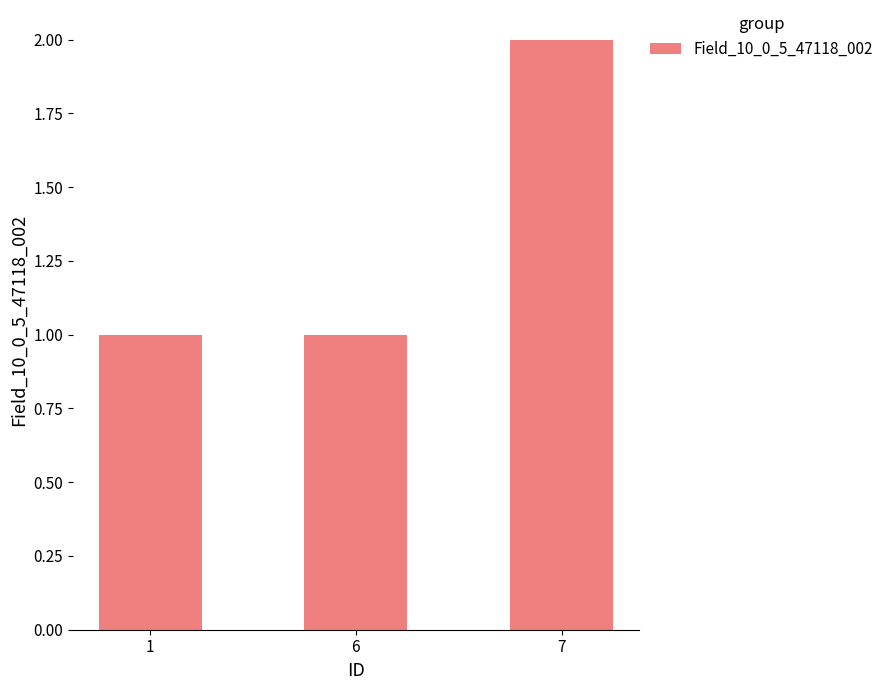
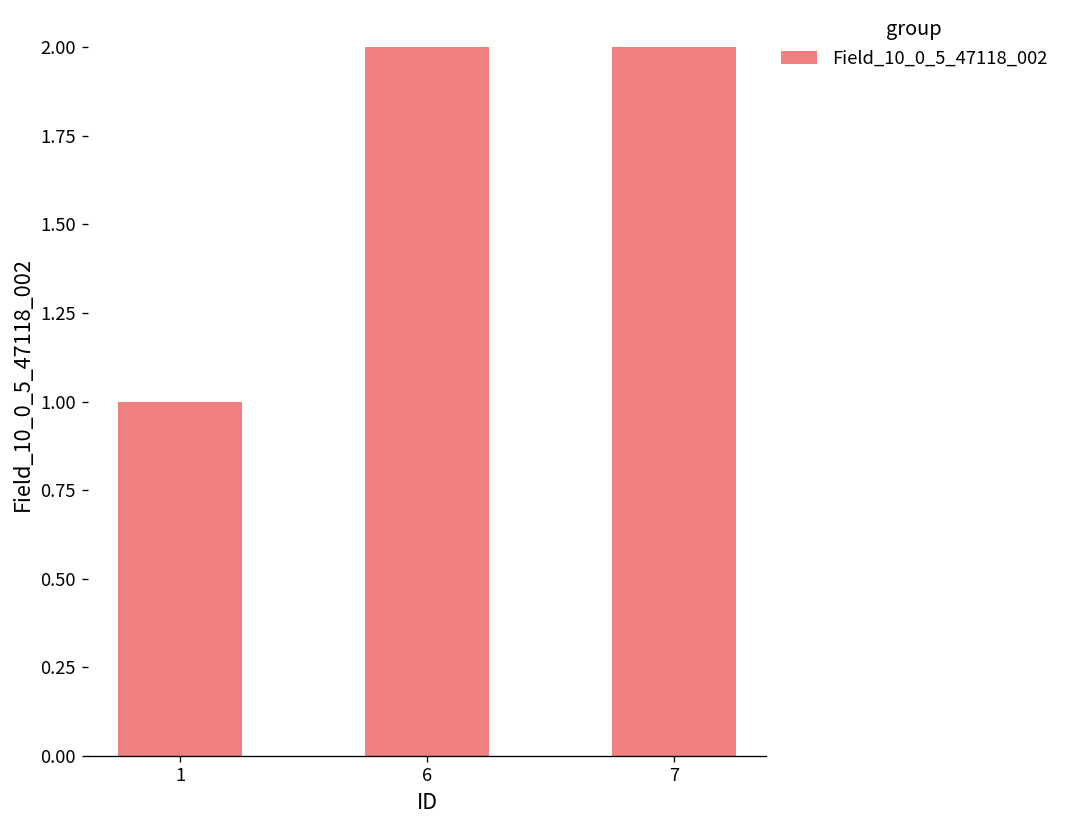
6: 1 -> 2
